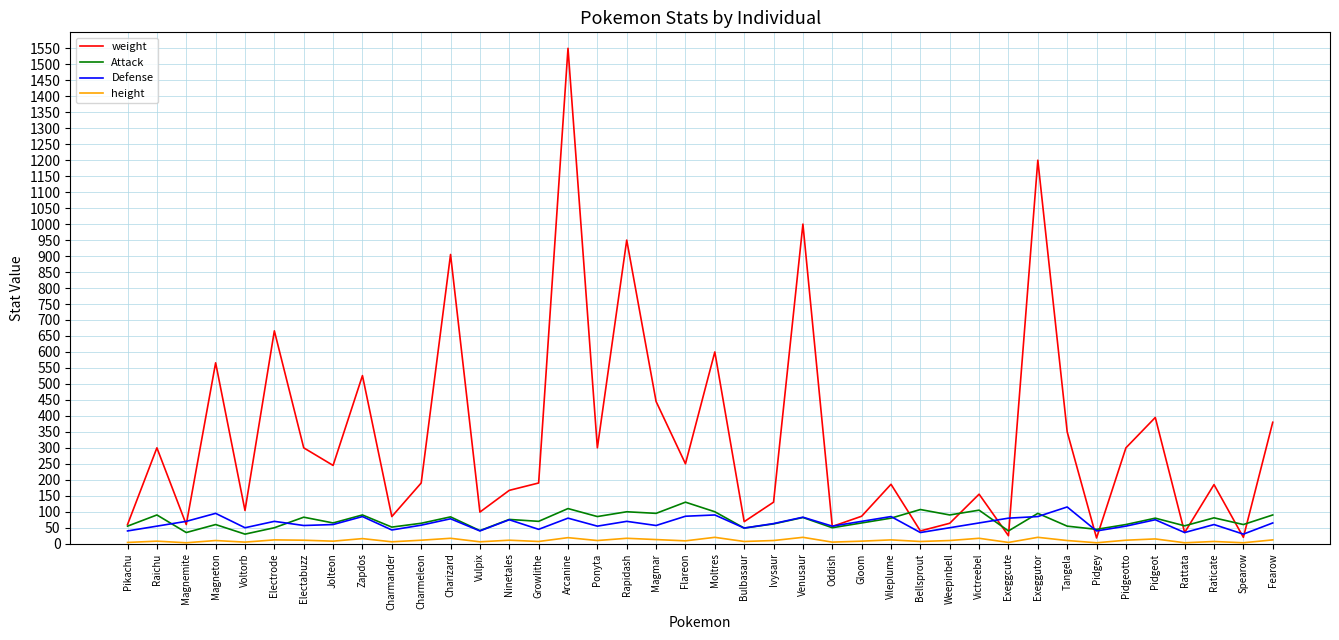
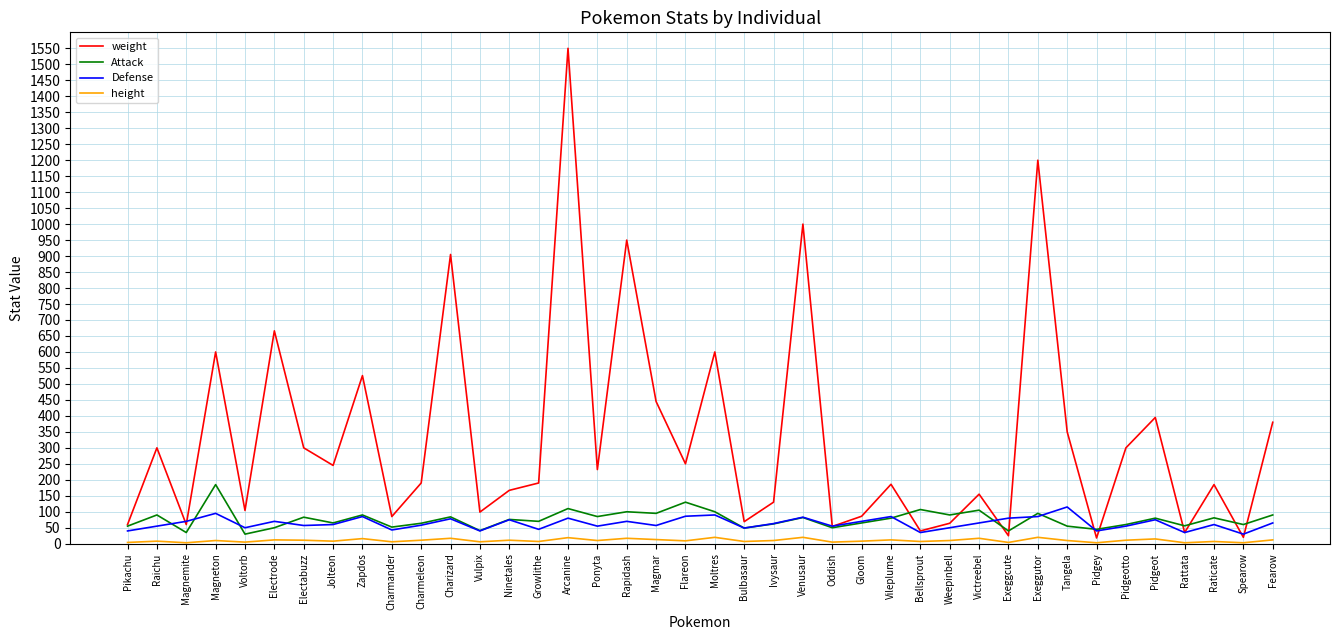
weight, Magneton: 570 -> 600
Attack, Magneton: 60 -> 190
weight, Ponyta: 300 -> 230
